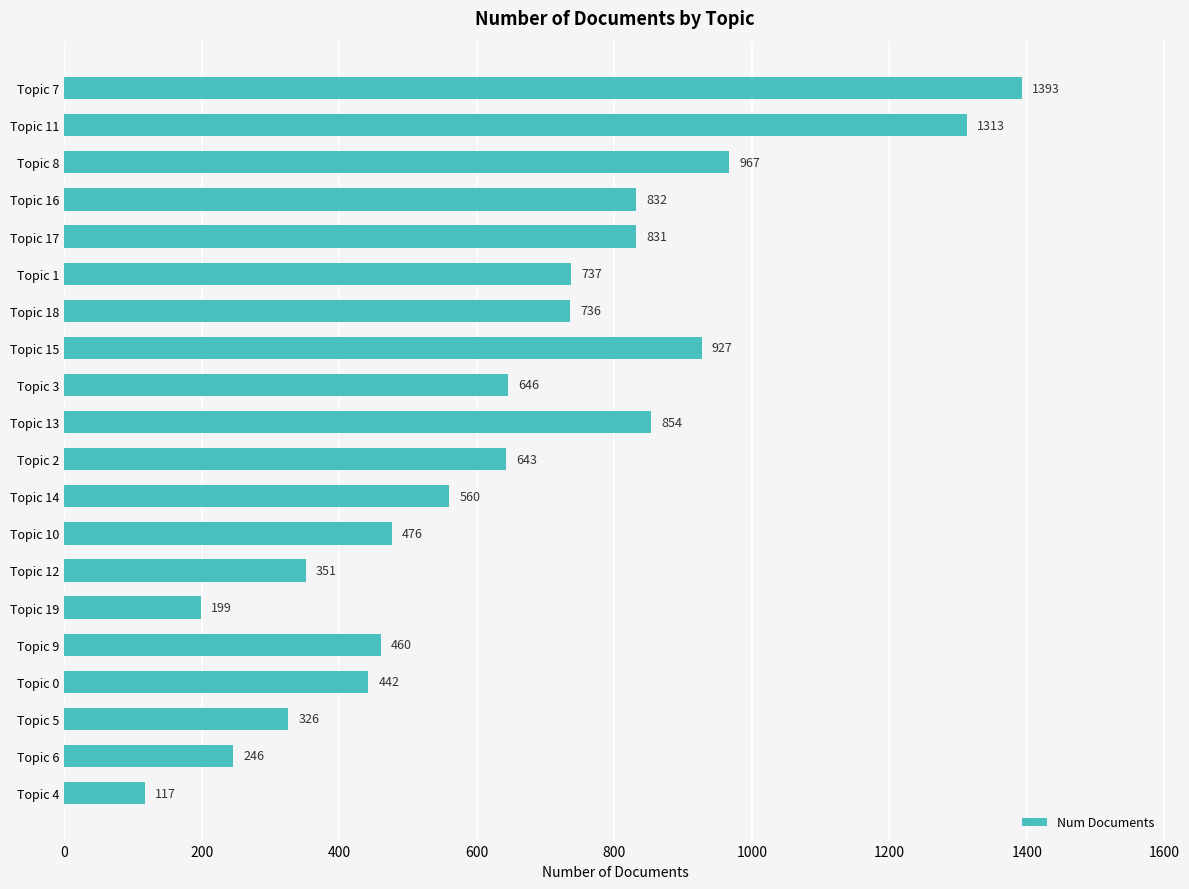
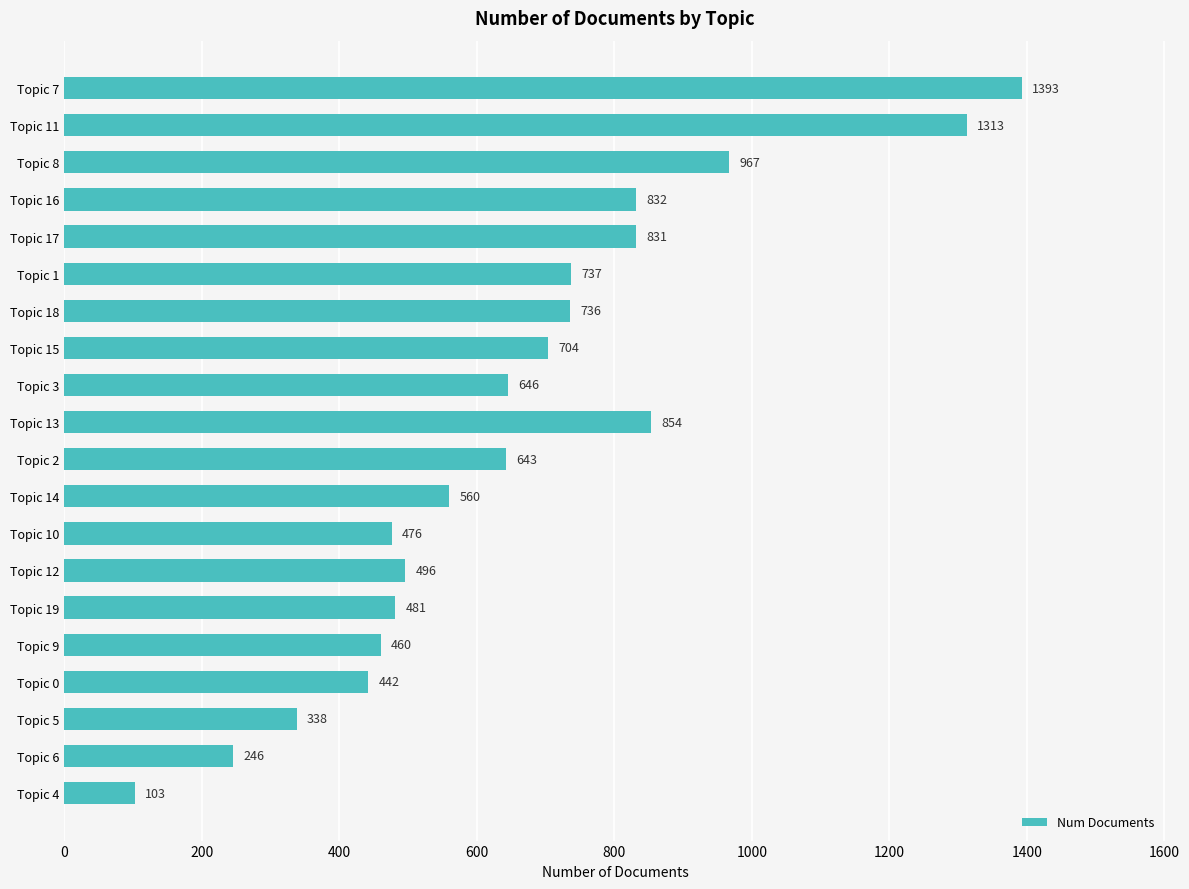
Topic 15: 927 -> 704
Topic 12: 351 -> 496
Topic 19: 199 -> 481
Topic 5: 326 -> 338
Topic 4: 117 -> 103
